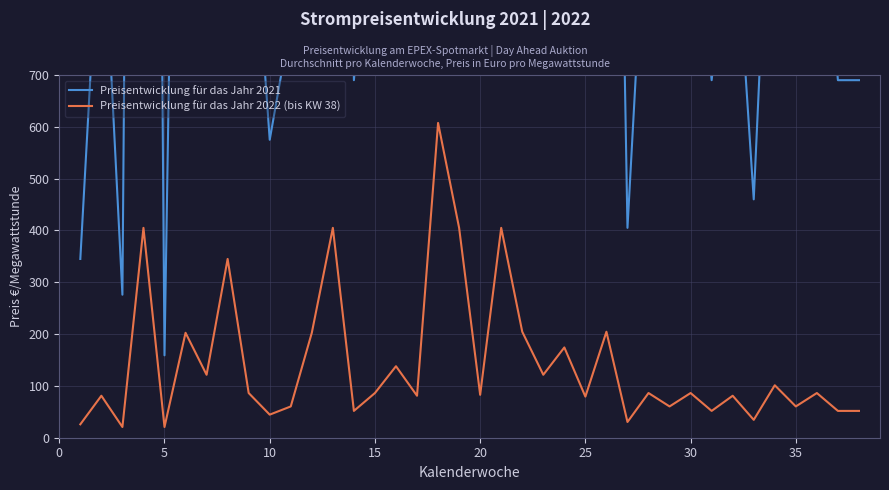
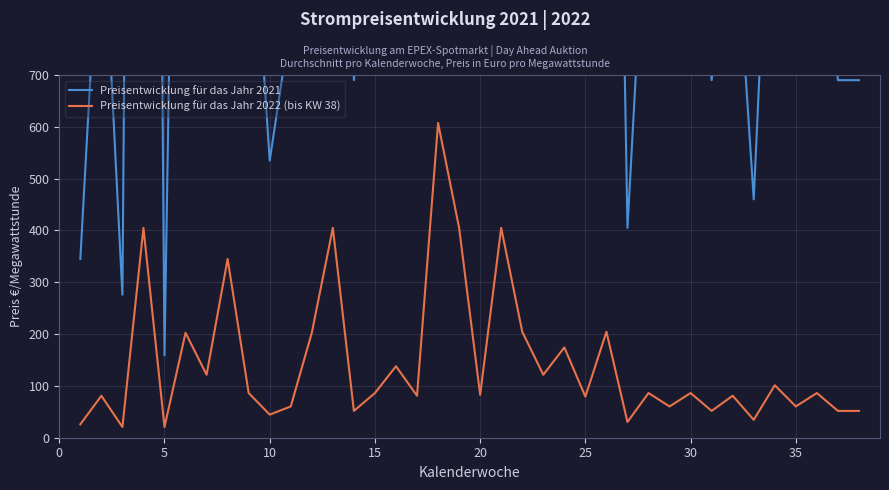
Preisentwicklung für das Jahr 2021, 10: 580 -> 540
